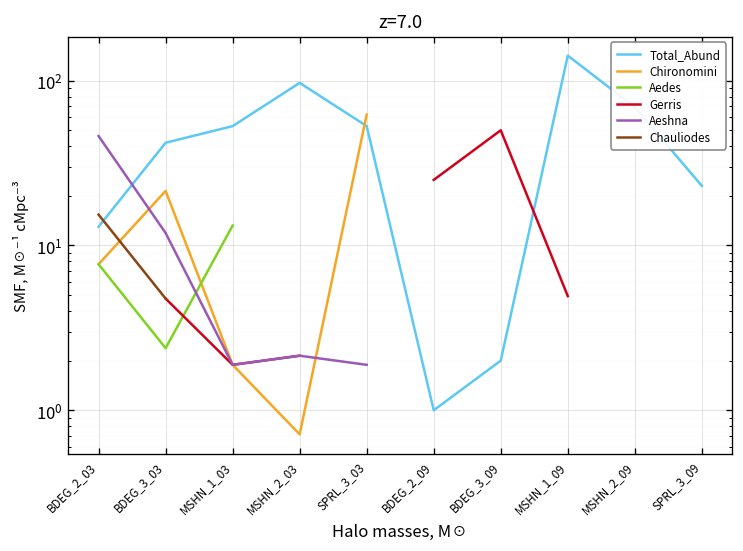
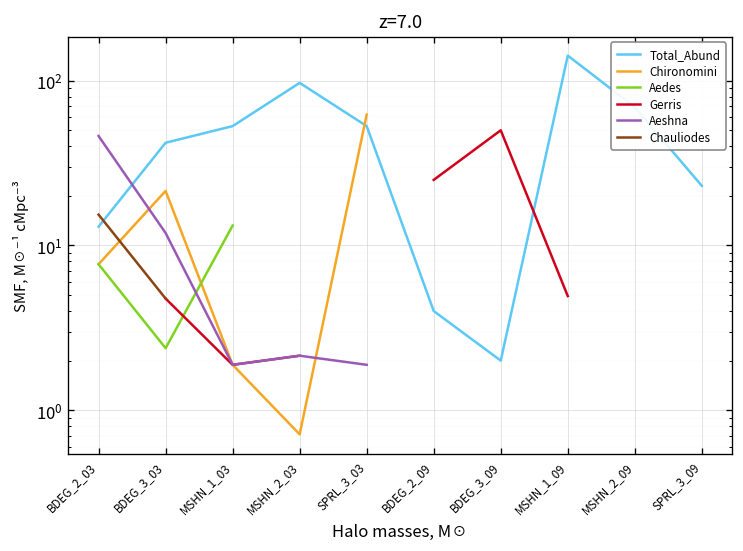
Total_Abund, BDEG_2_09: 1 -> 4
